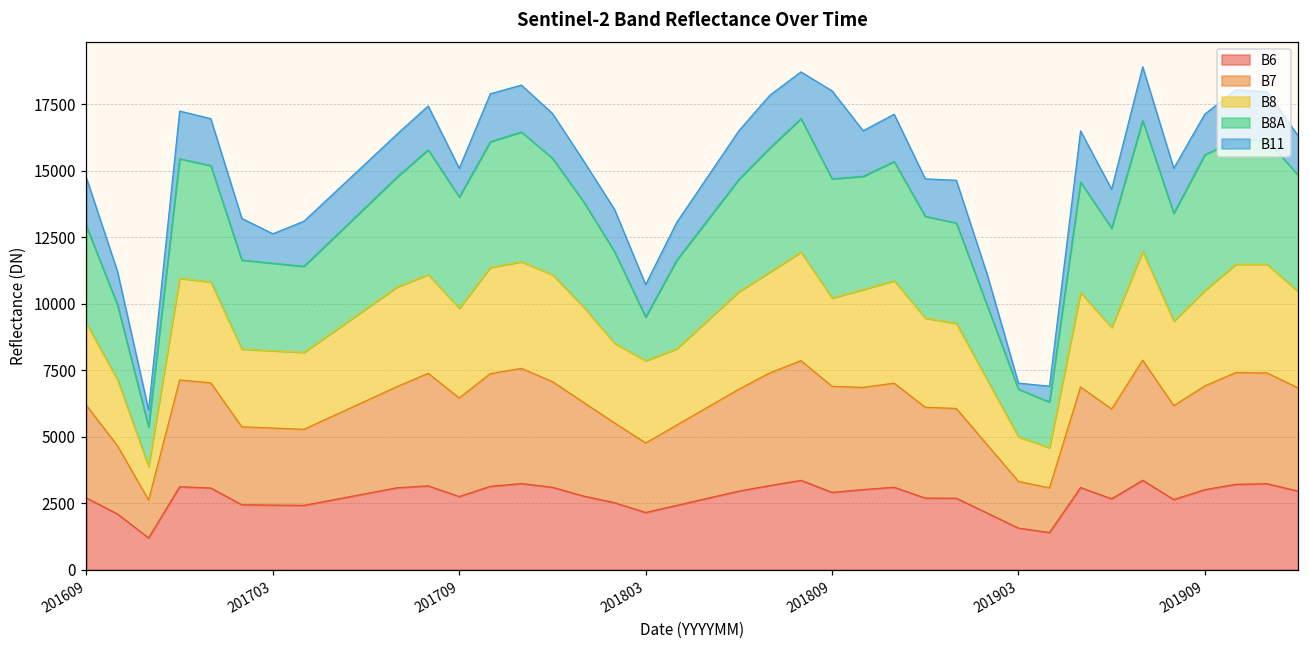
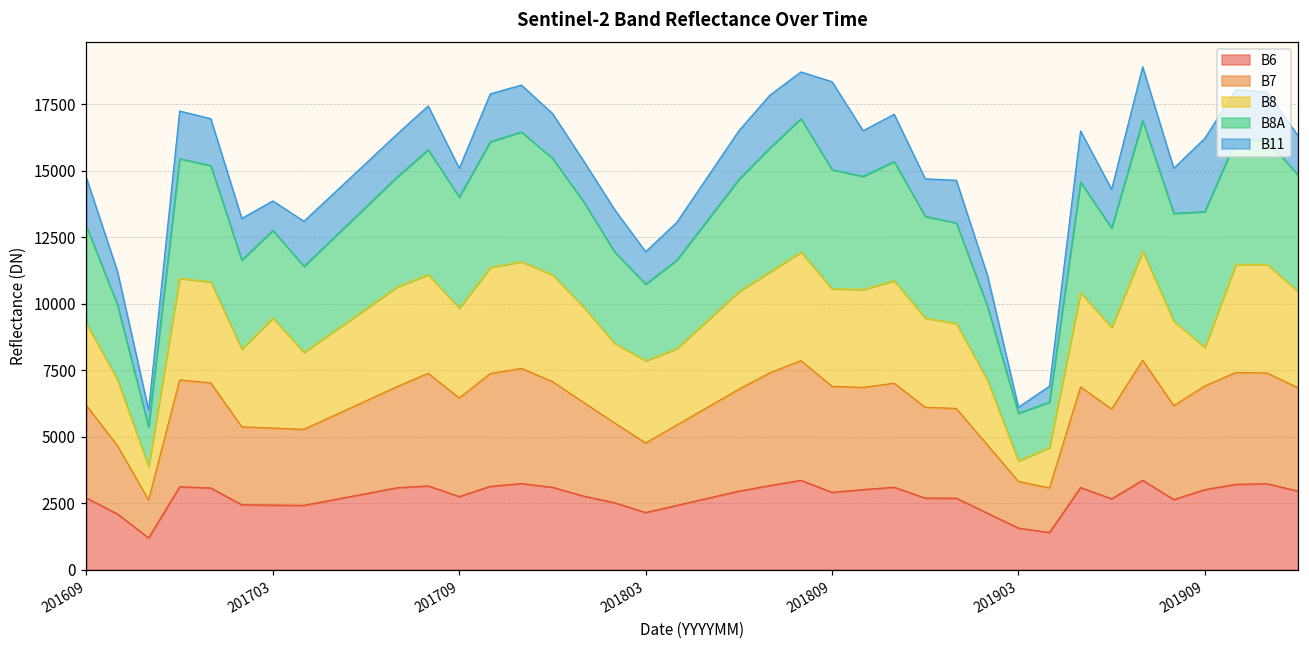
B8, 201703: 2900 -> 4100
B8A, 201803: 1600 -> 2900
B8, 201809: 3300 -> 3700
B8, 201903: 1700 -> 800
B8, 201909: 3600 -> 1500
B11, 201909: 1500 -> 2800
